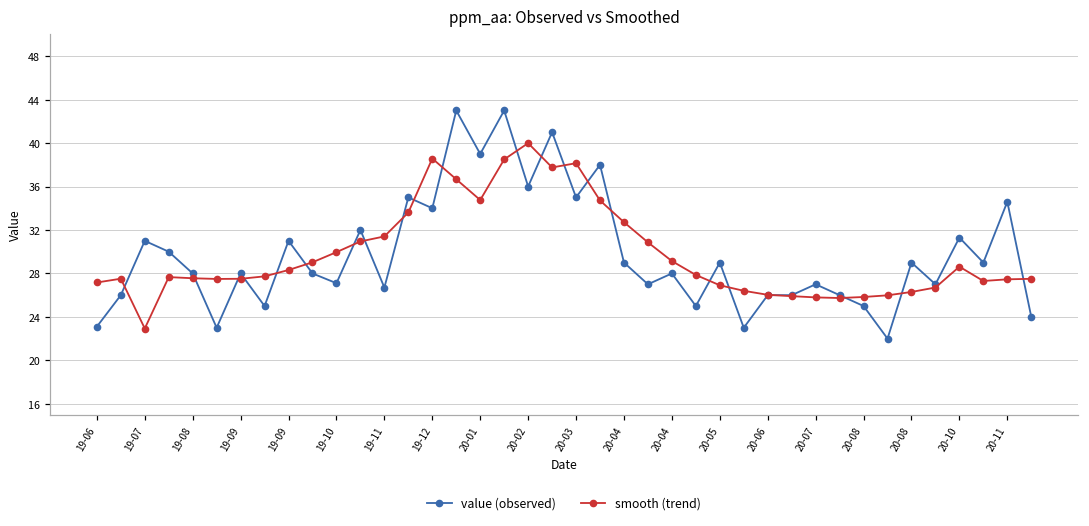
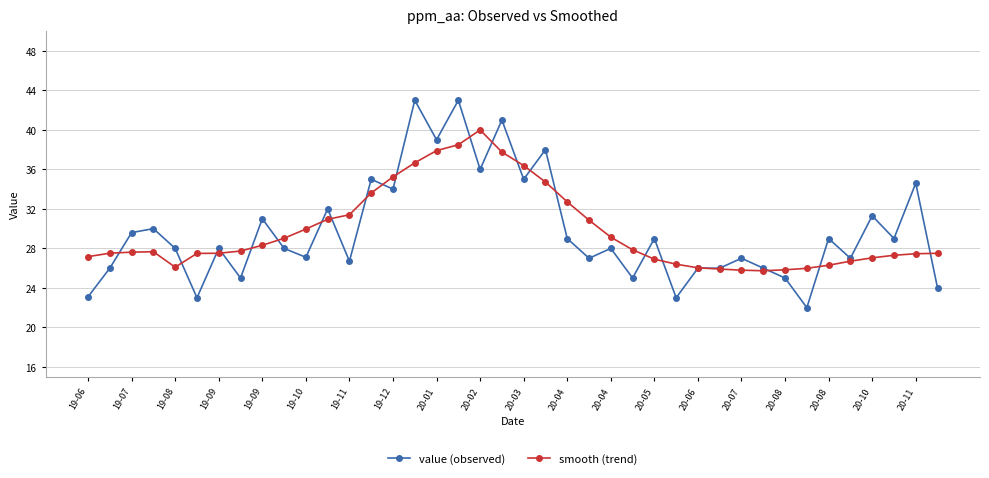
value (observed), 19-07: 31 -> 30
smooth (trend), 19-07: 23 -> 28
smooth (trend), 19-08: 28 -> 26
smooth (trend), 19-12: 39 -> 35
smooth (trend), 20-01: 35 -> 38
smooth (trend), 20-03: 38 -> 36
smooth (trend), 20-10: 29 -> 27
